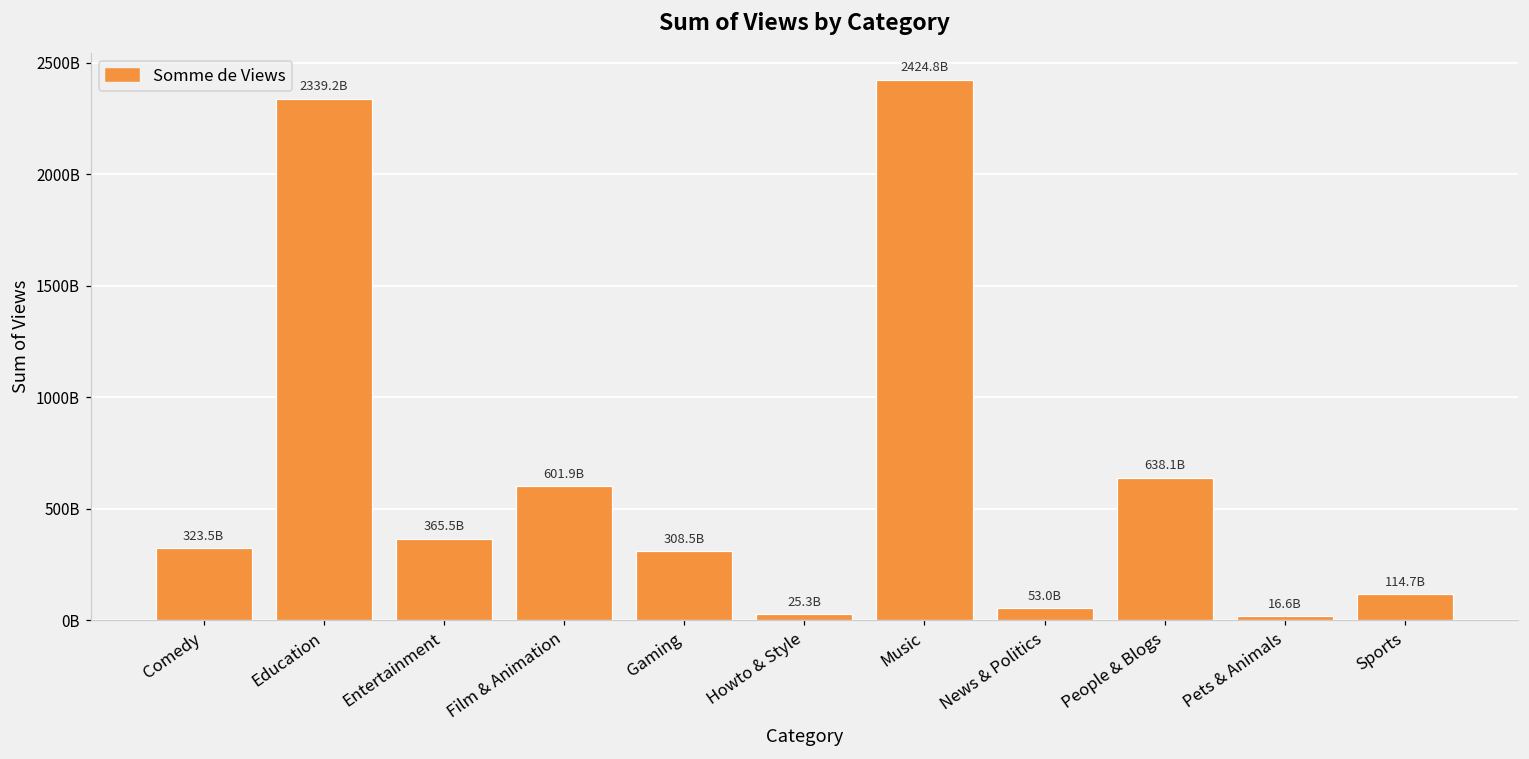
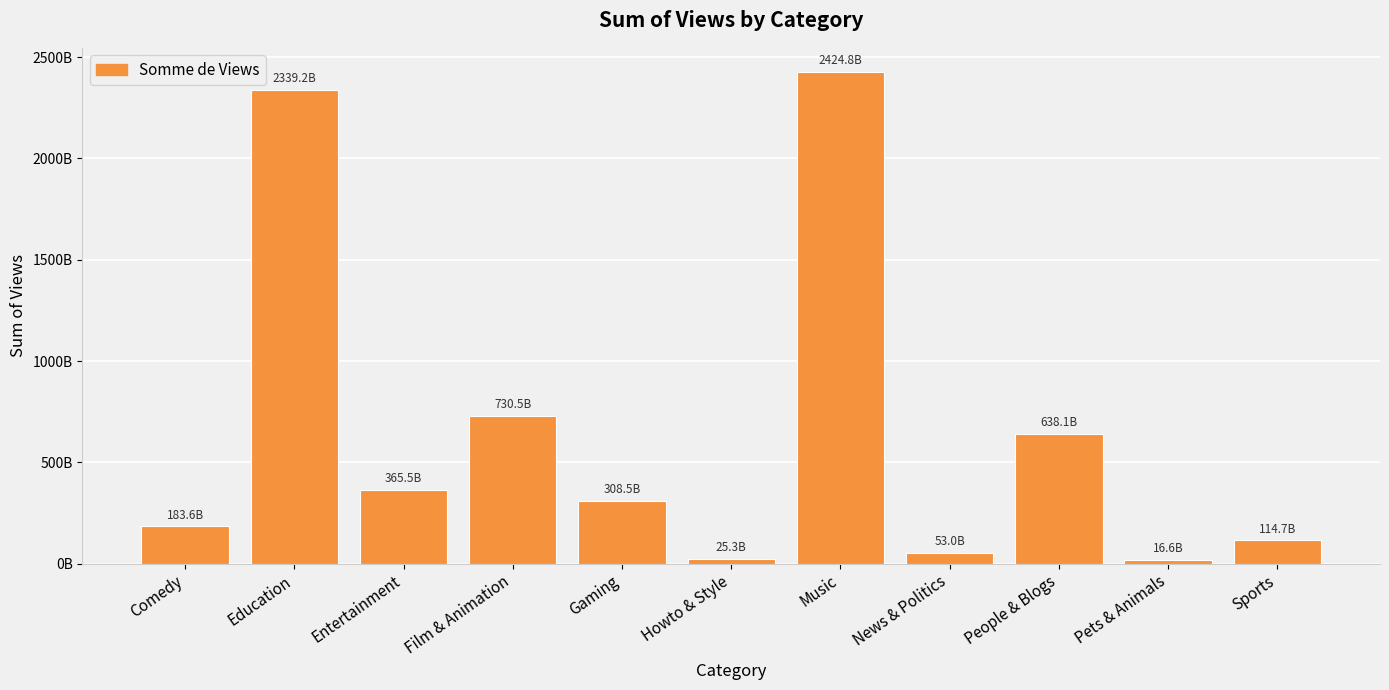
Comedy: 323.5B -> 183.6B
Film & Animation: 601.9B -> 730.5B
